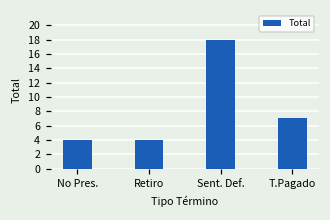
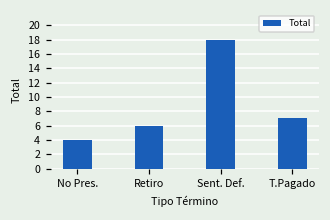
Retiro: 4 -> 6
